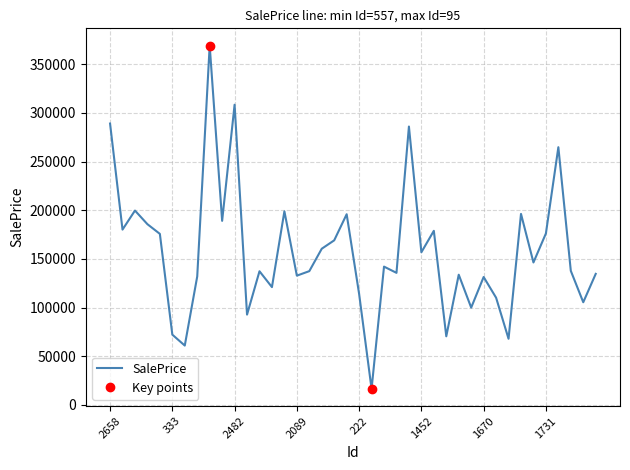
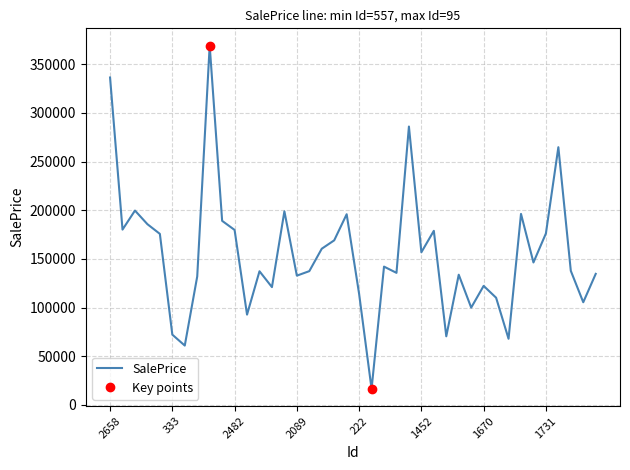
SalePrice, 2658: 290000 -> 340000
SalePrice, 2482: 310000 -> 180000
SalePrice, 1670: 130000 -> 120000
